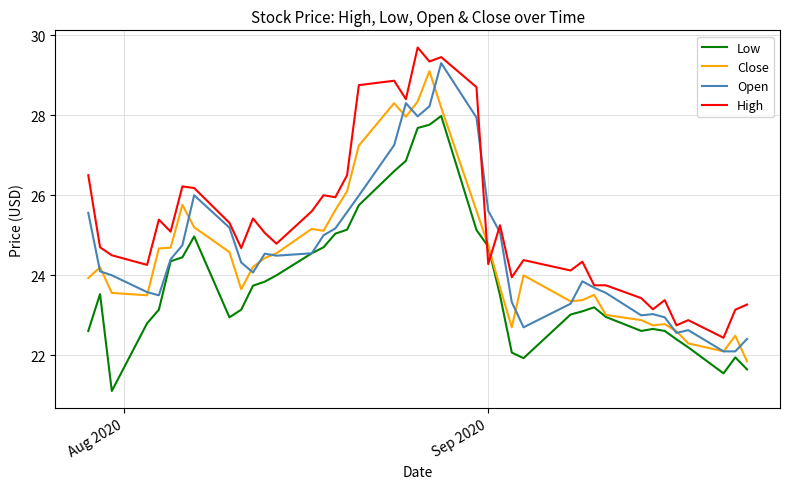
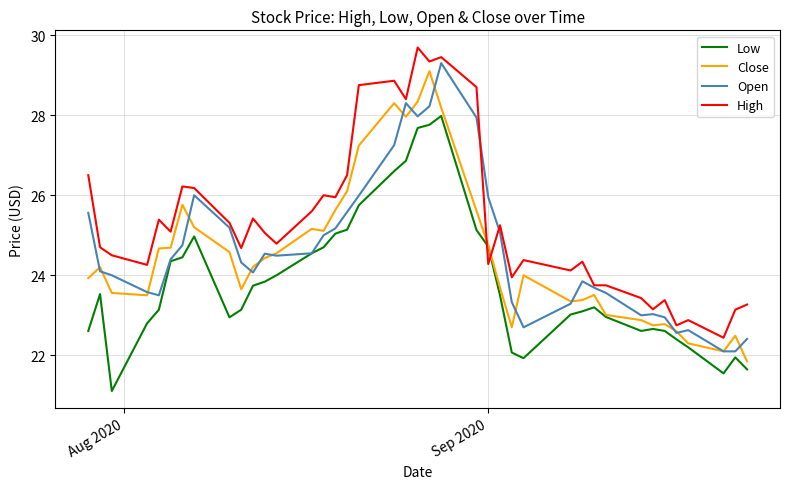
Open, Sep 2020: 25.6 -> 26.0
